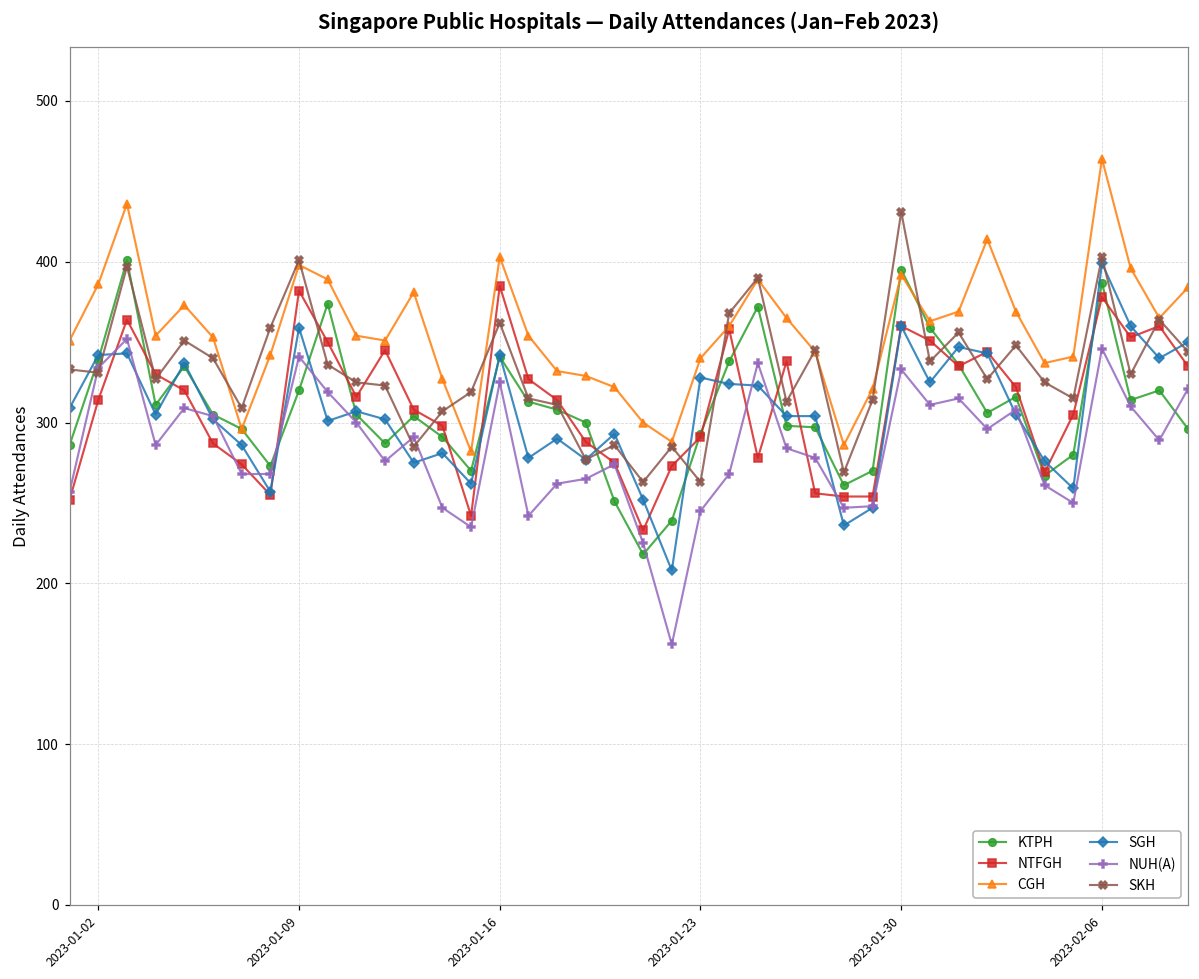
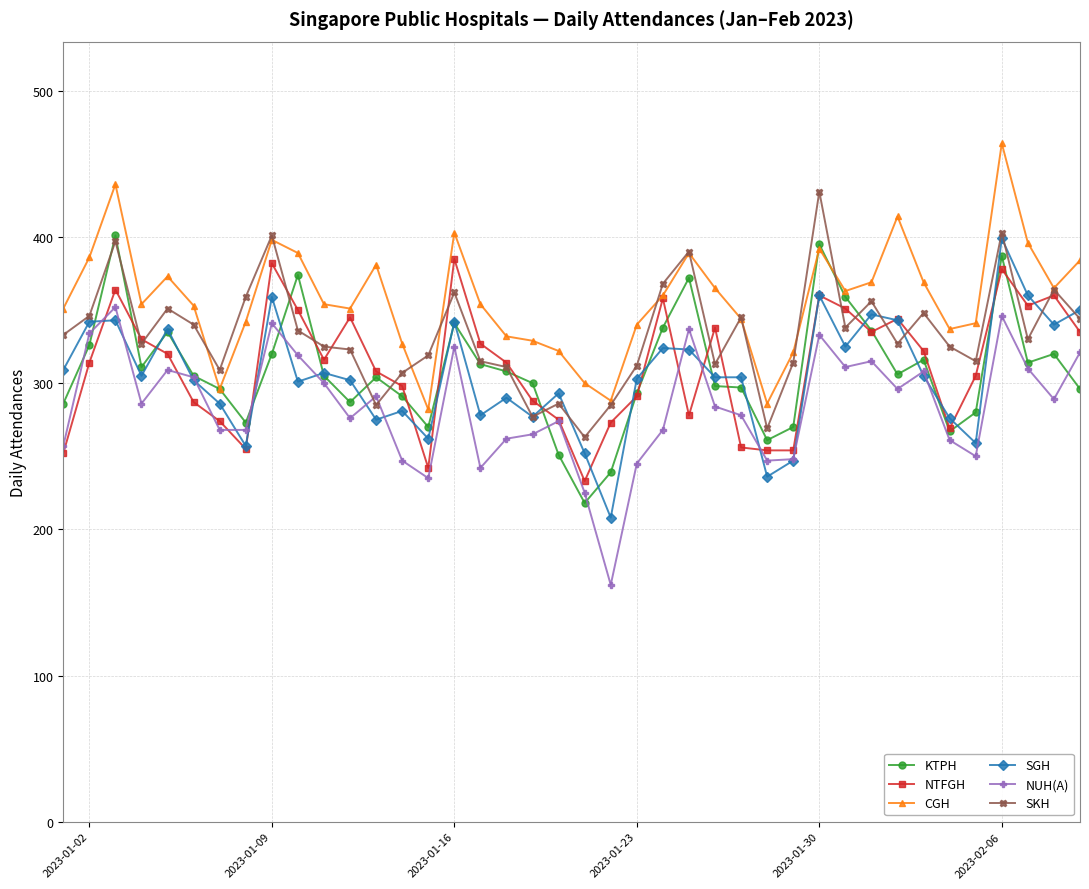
KTPH, 2023-01-02: 339 -> 326
SKH, 2023-01-02: 331 -> 346
SGH, 2023-01-23: 328 -> 303
SKH, 2023-01-23: 263 -> 312
